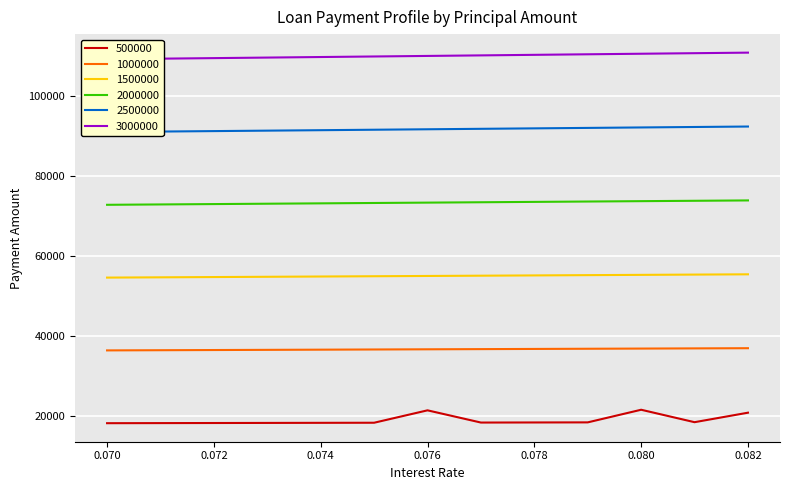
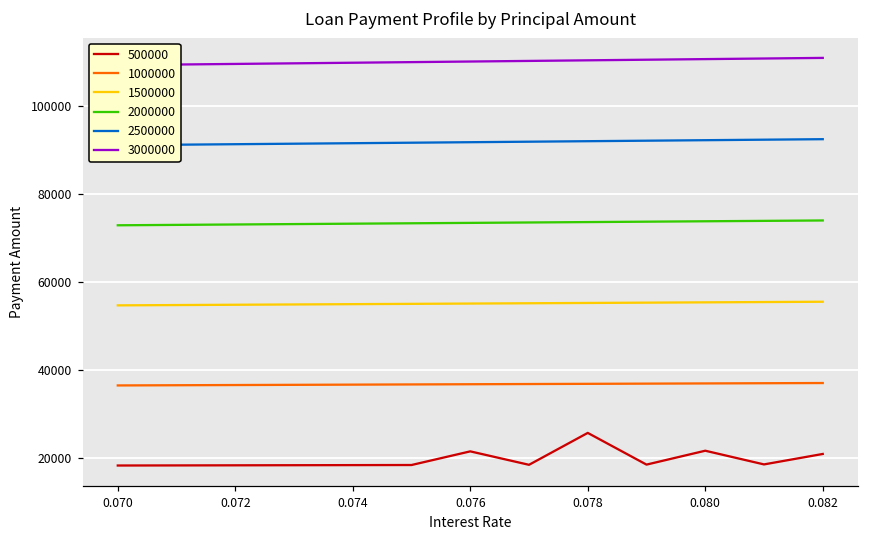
500000, 0.078: 18000 -> 26000
